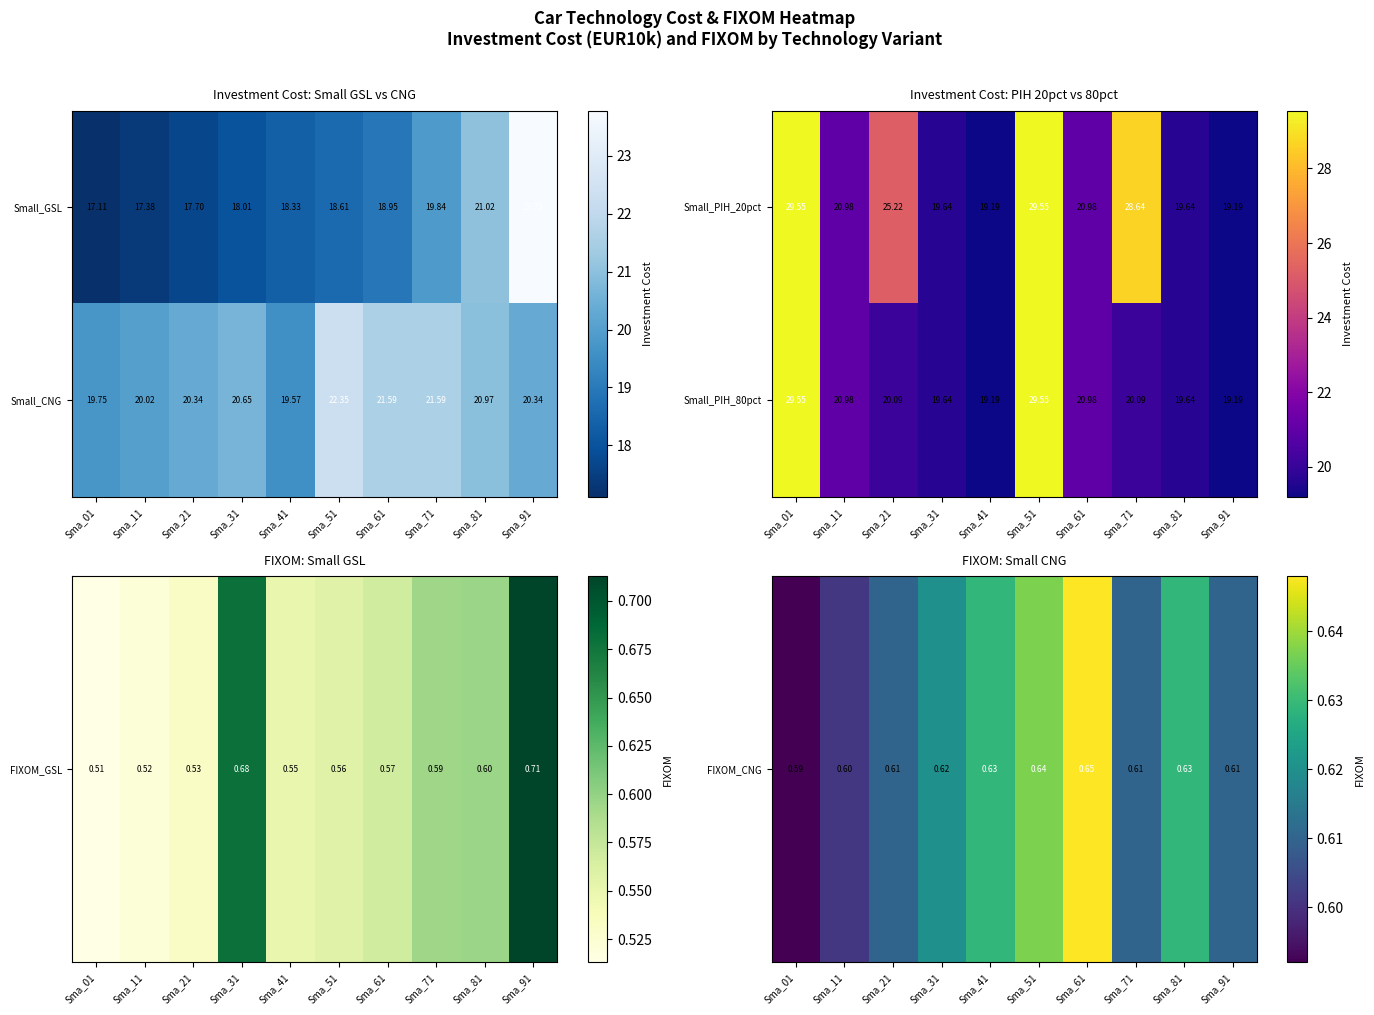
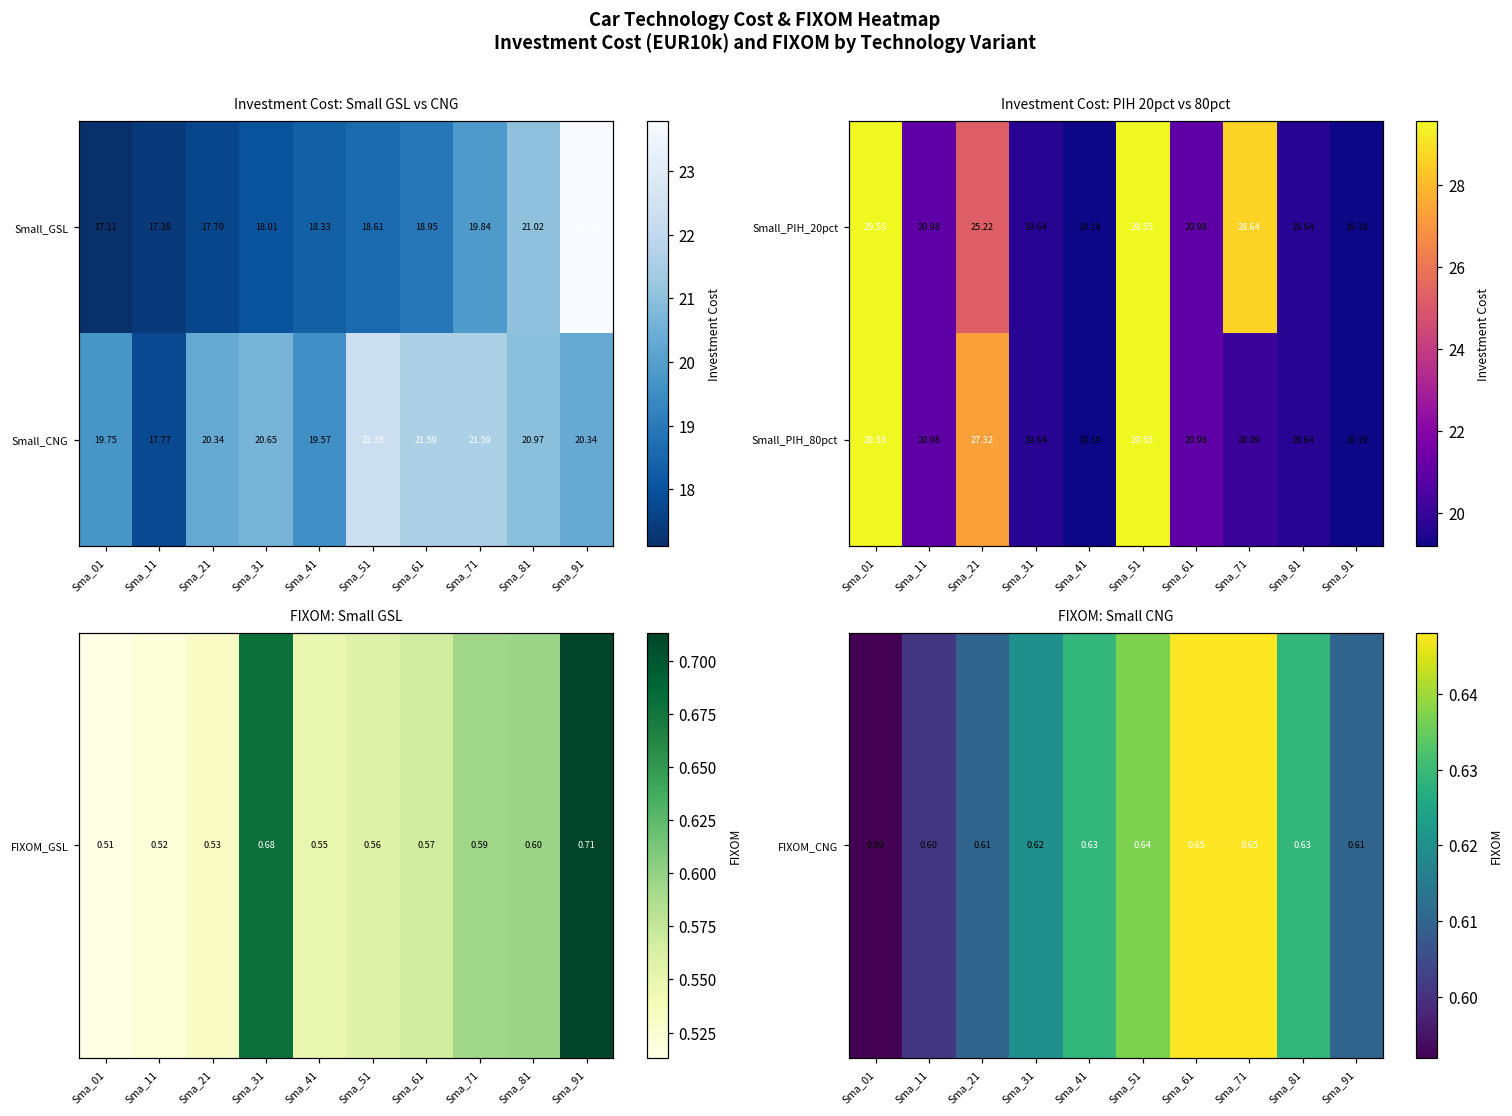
Investment Cost: Small GSL vs CNG, Small_CNG, Sma_11: 20.02 -> 17.77
Investment Cost: PIH 20pct vs 80pct, Small_PIH_80pct, Sma_21: 20.09 -> 27.32
FIXOM: Small CNG, FIXOM_CNG, Sma_71: 0.61 -> 0.65
